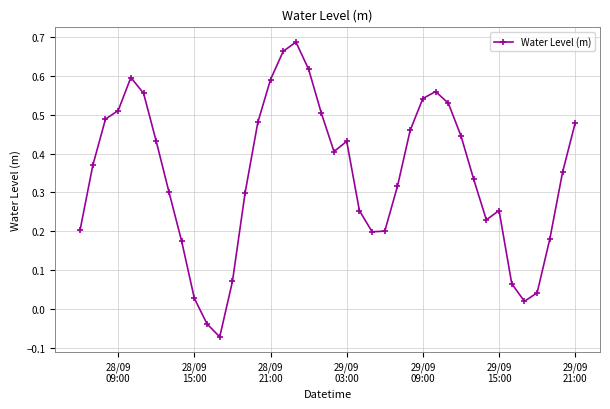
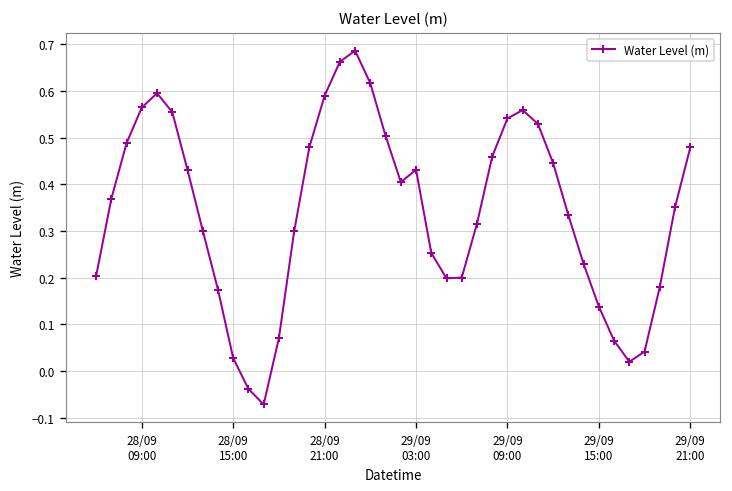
28/09 09:00: 0.51 -> 0.56
29/09 15:00: 0.25 -> 0.14
